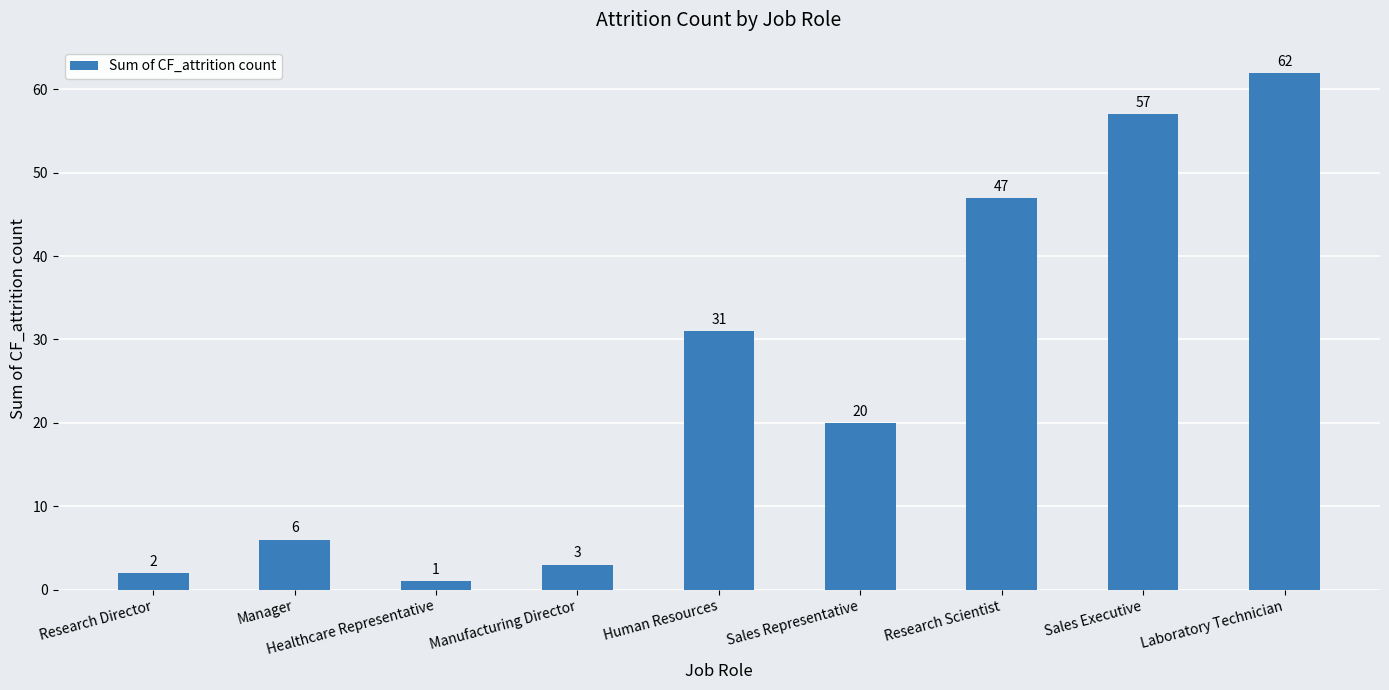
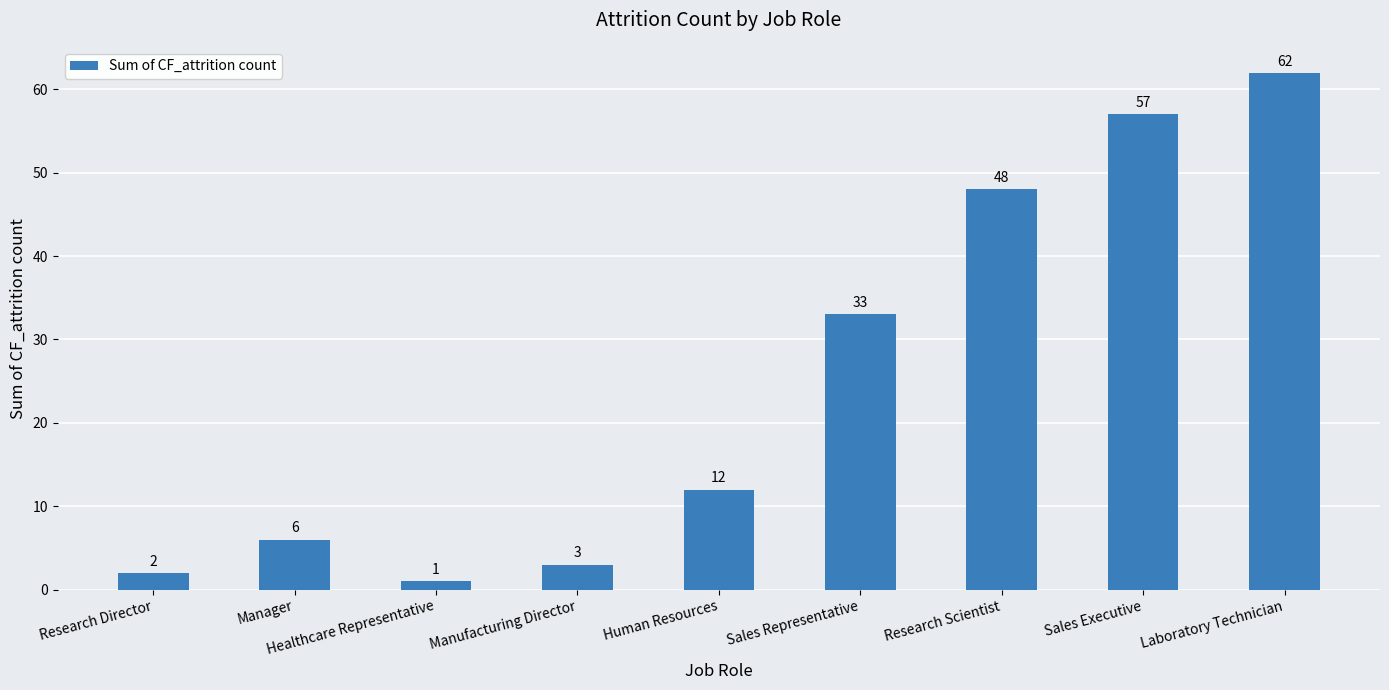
Human Resources: 31 -> 12
Sales Representative: 20 -> 33
Research Scientist: 47 -> 48
